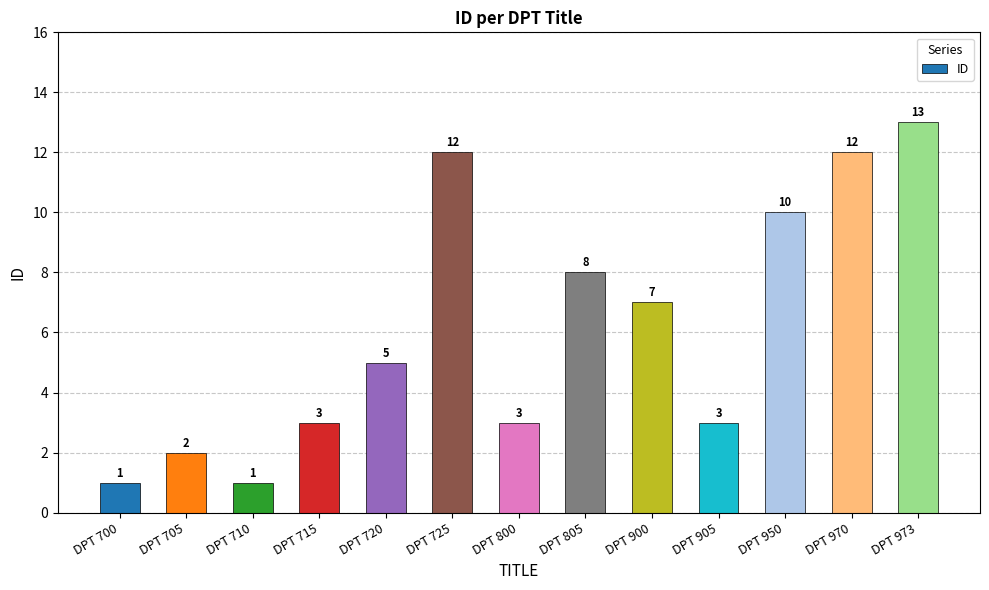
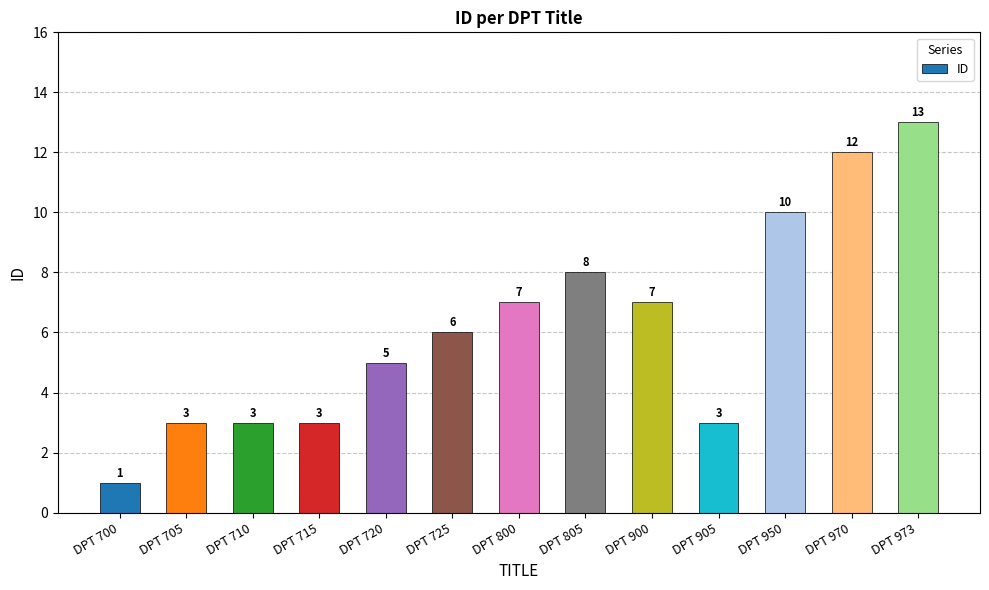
DPT 705: 2 -> 3
DPT 710: 1 -> 3
DPT 725: 12 -> 6
DPT 800: 3 -> 7
